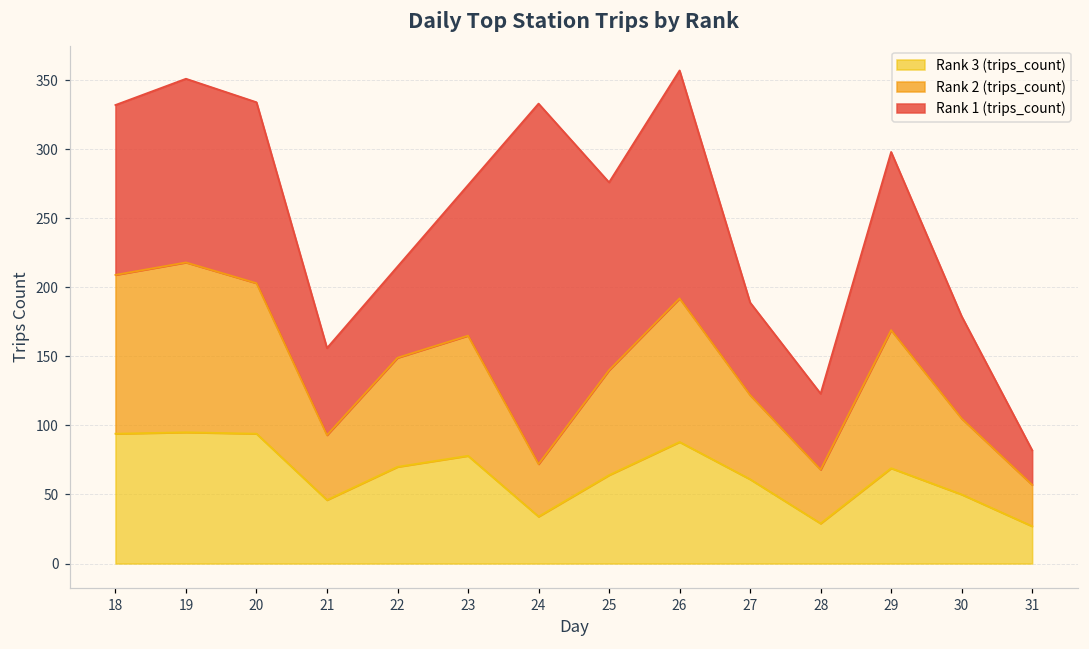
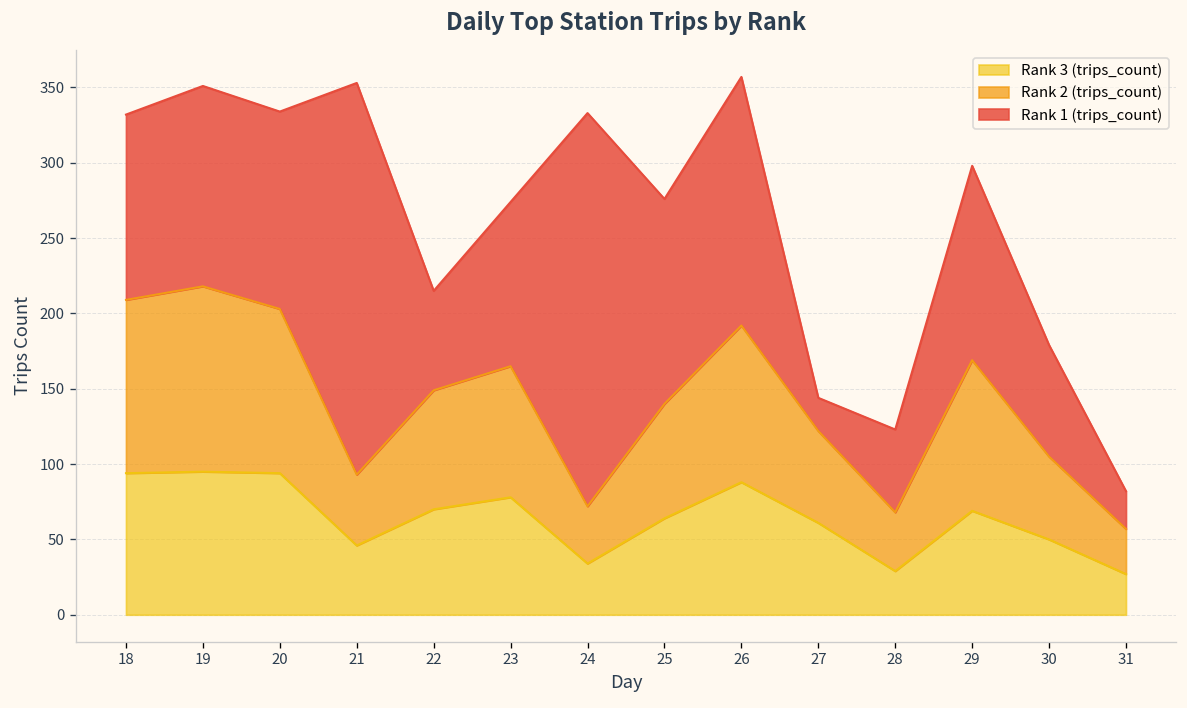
Rank 1 (trips_count), 21: 63 -> 260
Rank 1 (trips_count), 27: 67 -> 22
